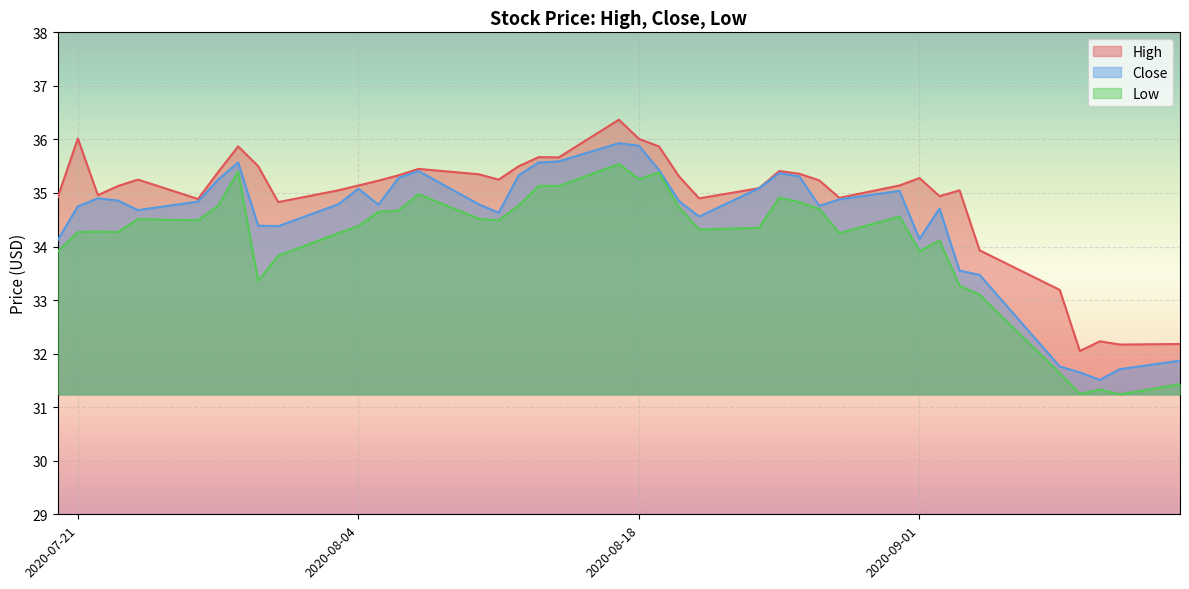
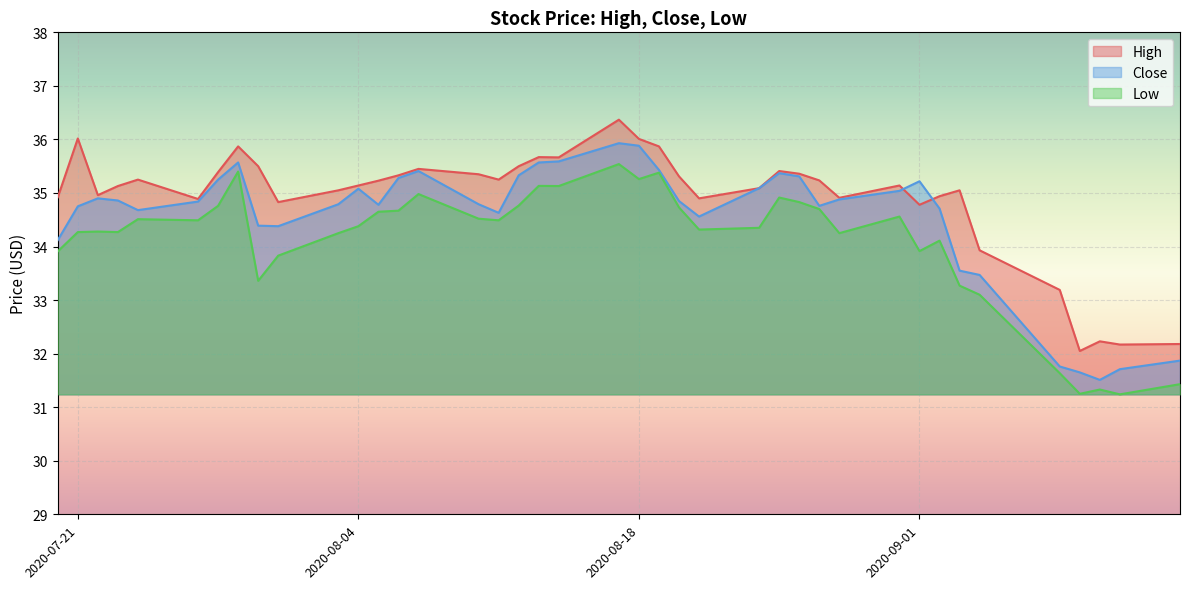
High, 2020-09-01: 35.3 -> 34.8
Close, 2020-09-01: 34.1 -> 35.2
